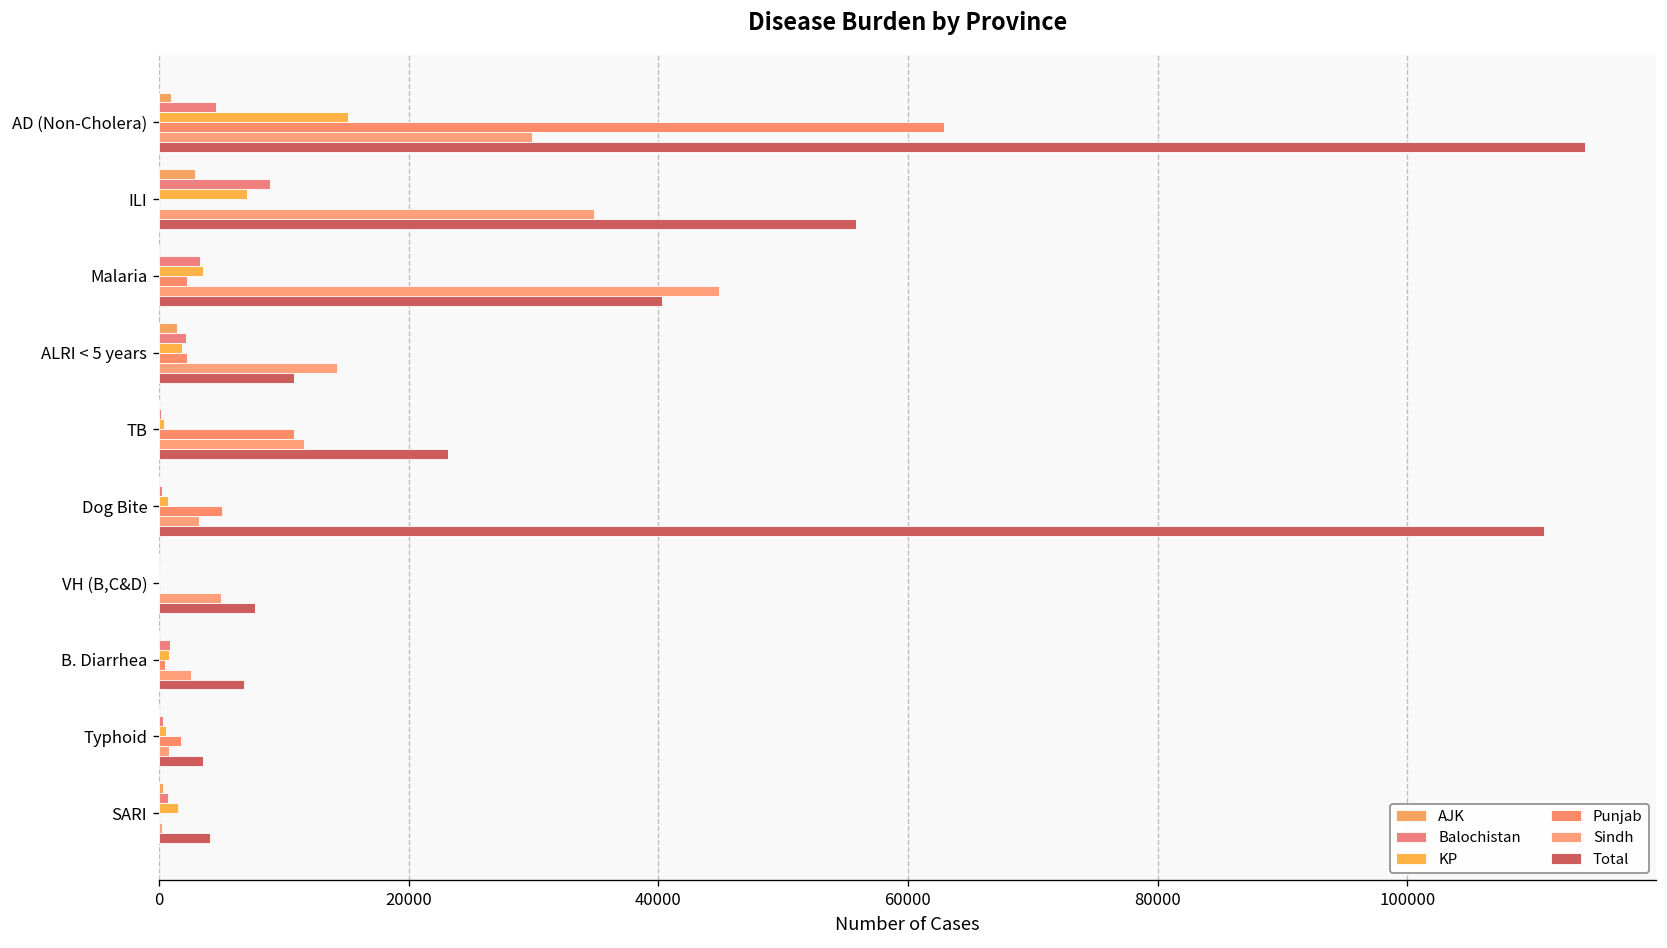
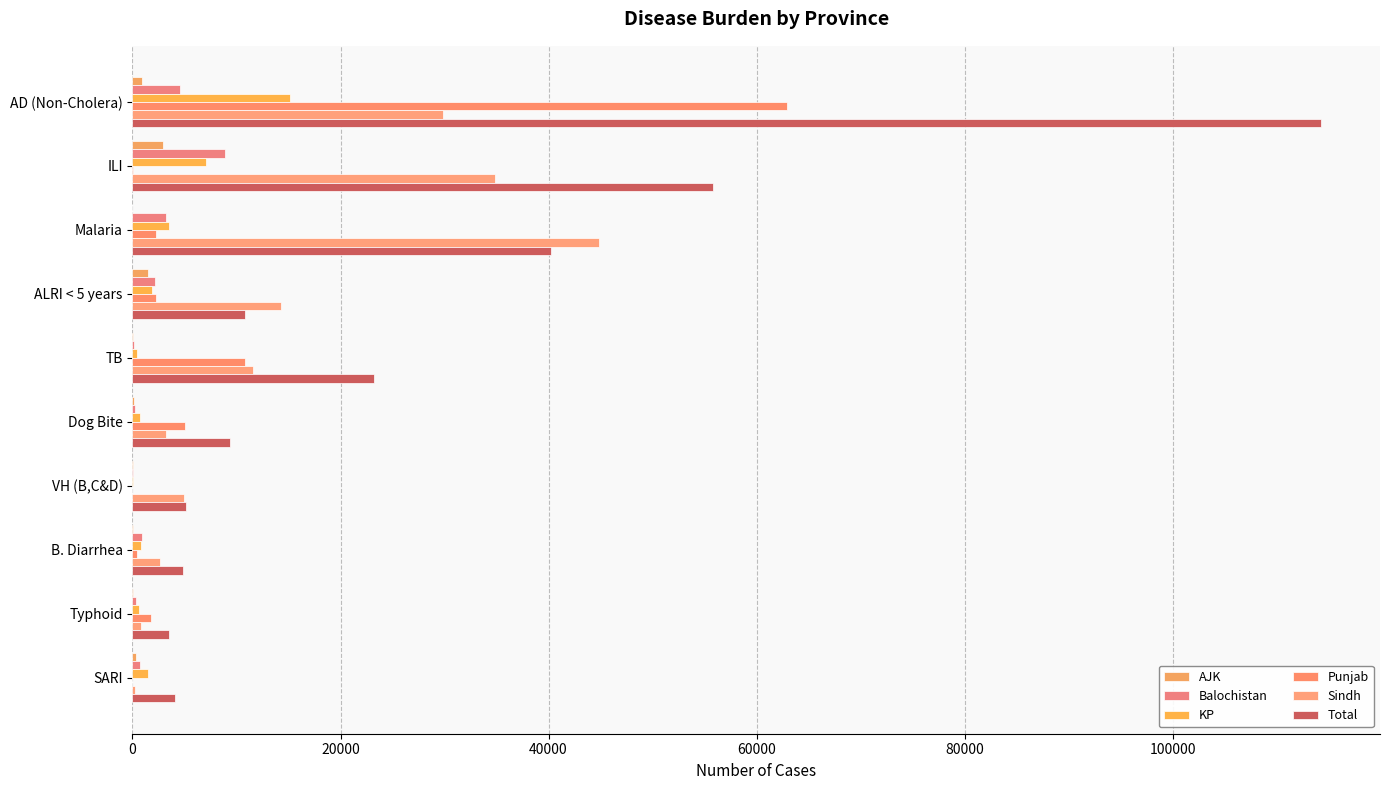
Total, Dog Bite: 110900 -> 9400
Total, VH (B,C&D): 7700 -> 5100
Total, B. Diarrhea: 6800 -> 4900
